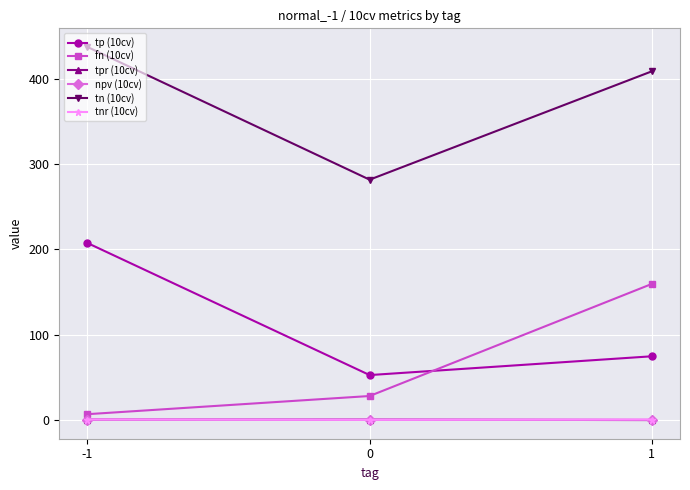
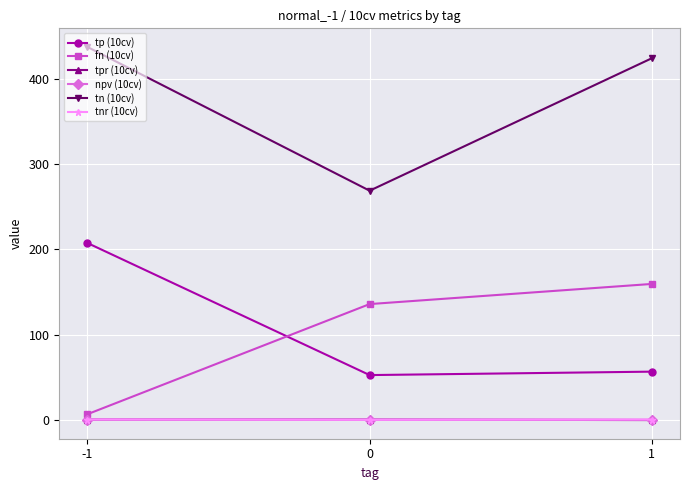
fn (10cv), 0: 30 -> 140
tn (10cv), 0: 280 -> 270
tp (10cv), 1: 70 -> 60
tn (10cv), 1: 410 -> 420
